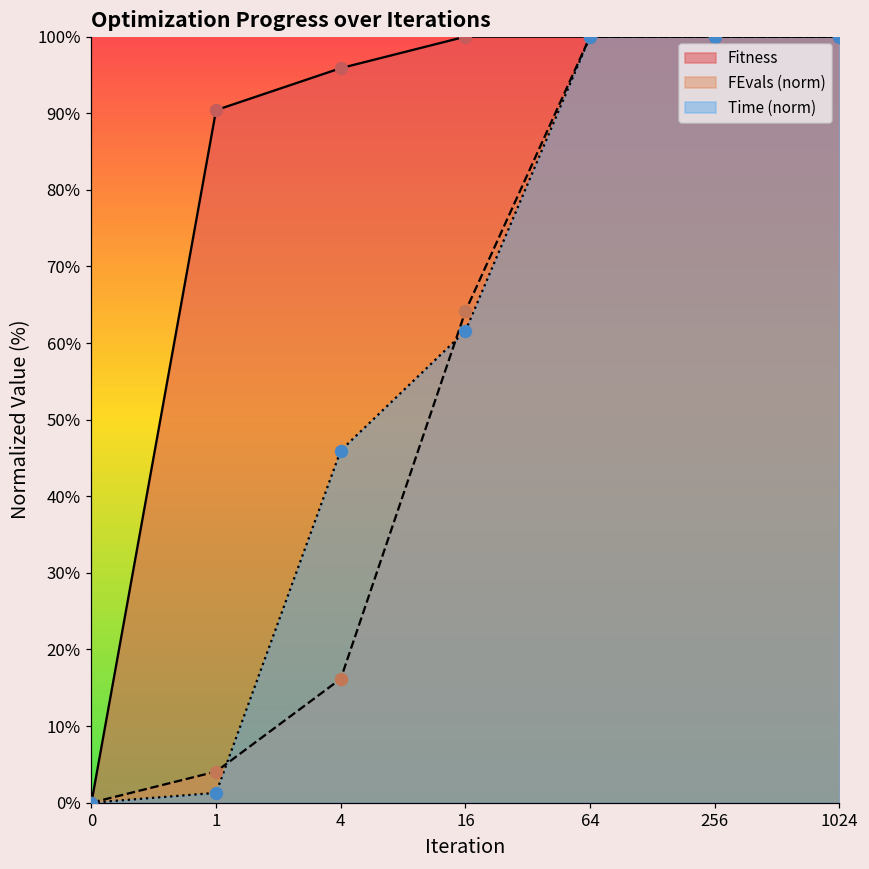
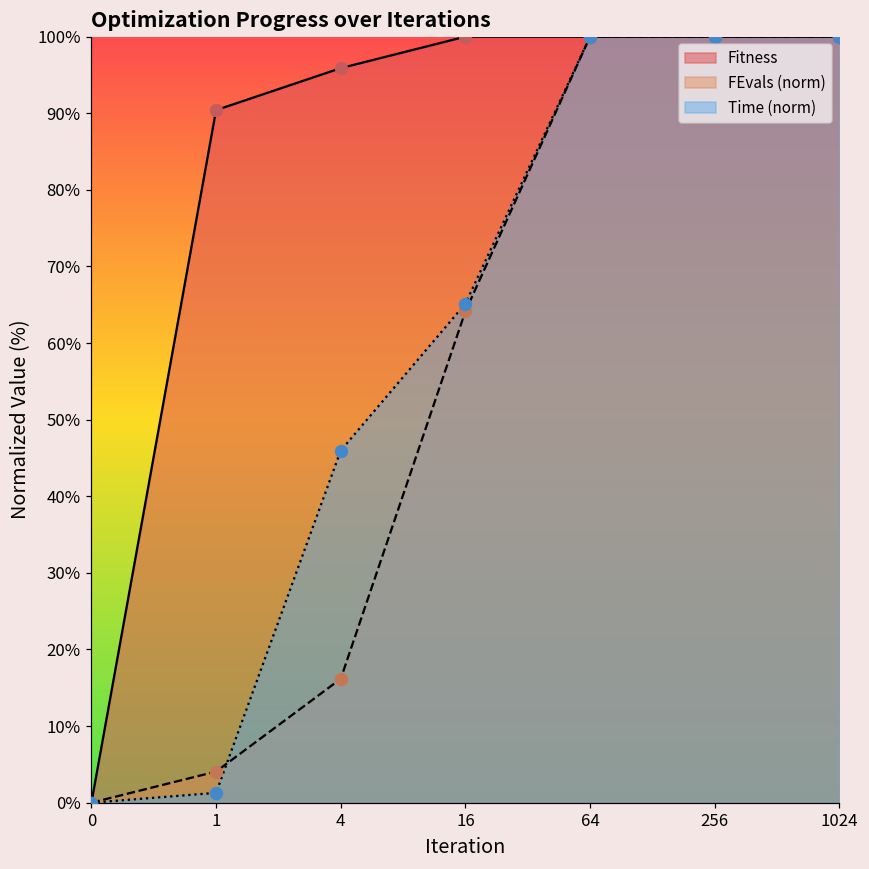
Time (norm), 16: 62% -> 65%
